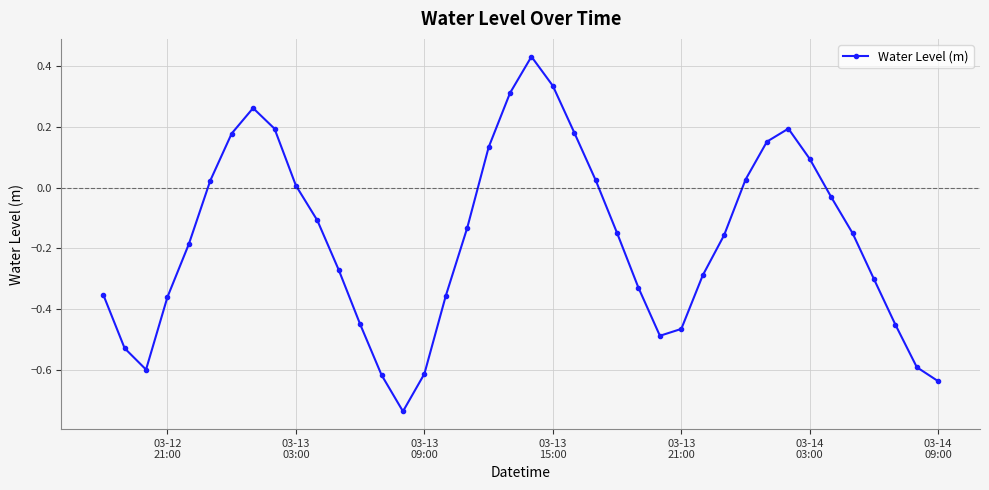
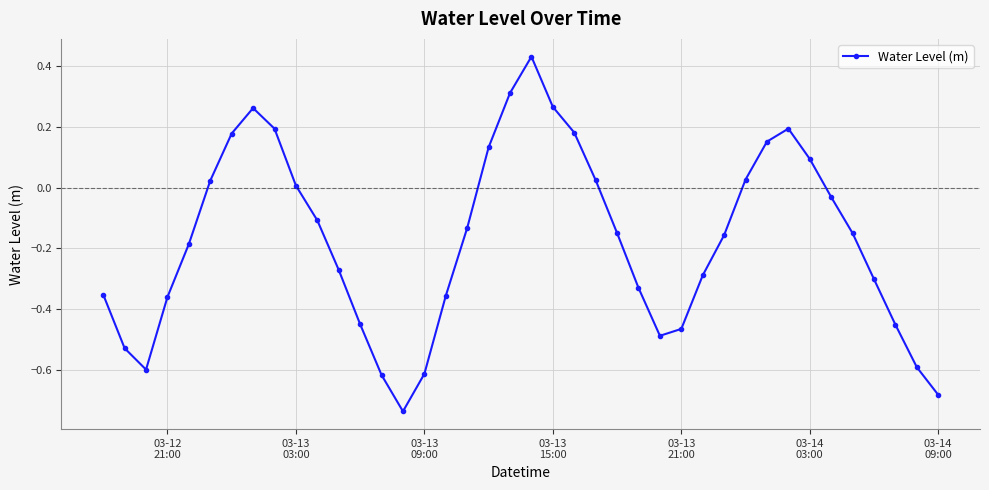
03-13 15:00: 0.33 -> 0.27
03-14 09:00: -0.64 -> -0.68
